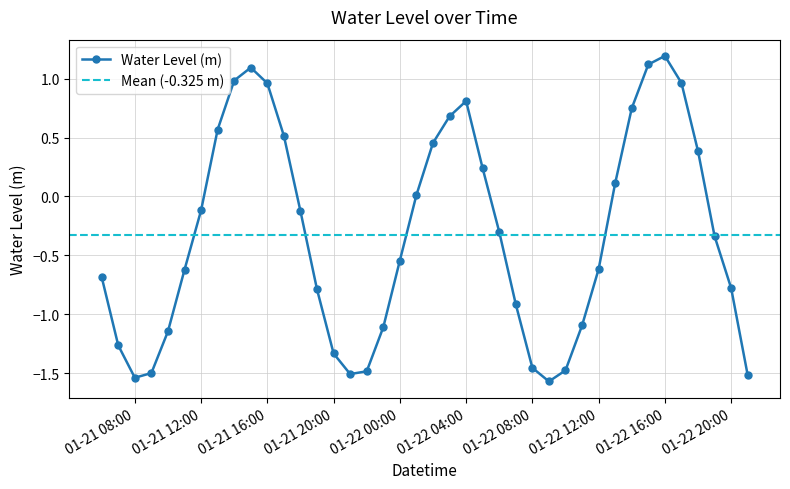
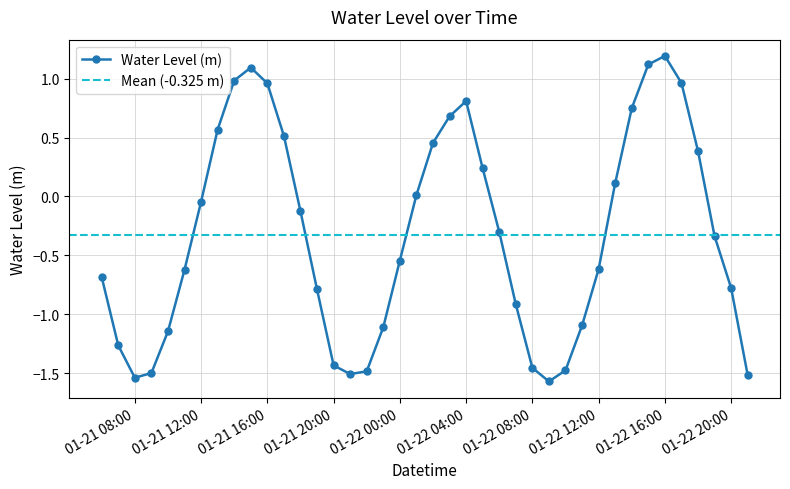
01-21 12:00: -0.12 -> -0.04
01-21 20:00: -1.33 -> -1.43
